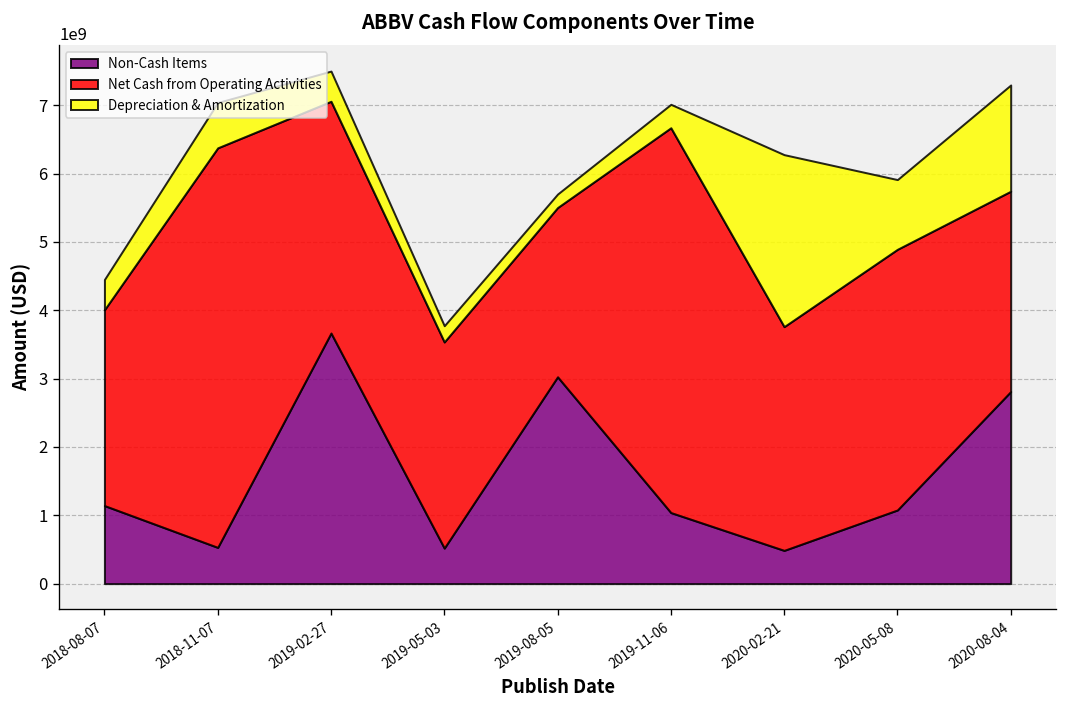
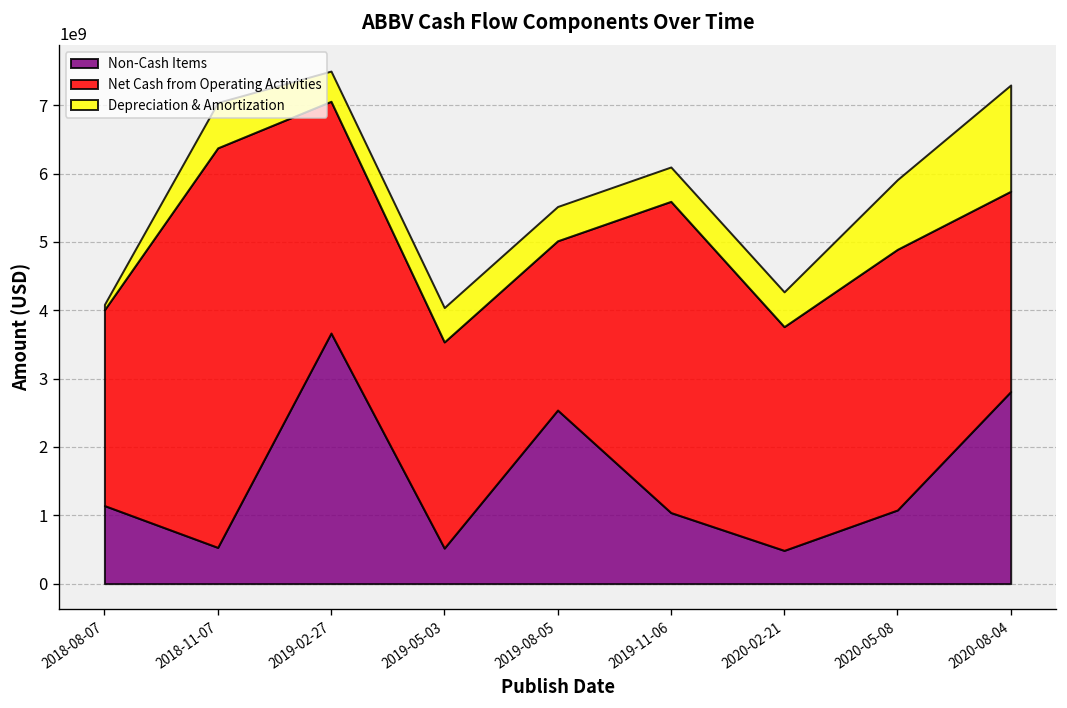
Depreciation & Amortization, 2018-08-07: 400000000 -> 100000000
Depreciation & Amortization, 2019-05-03: 200000000 -> 500000000
Non-Cash Items, 2019-08-05: 3000000000 -> 2500000000
Depreciation & Amortization, 2019-08-05: 200000000 -> 500000000
Net Cash from Operating Activities, 2019-11-06: 5600000000 -> 4600000000
Depreciation & Amortization, 2019-11-06: 300000000 -> 500000000
Depreciation & Amortization, 2020-02-21: 2500000000 -> 500000000
